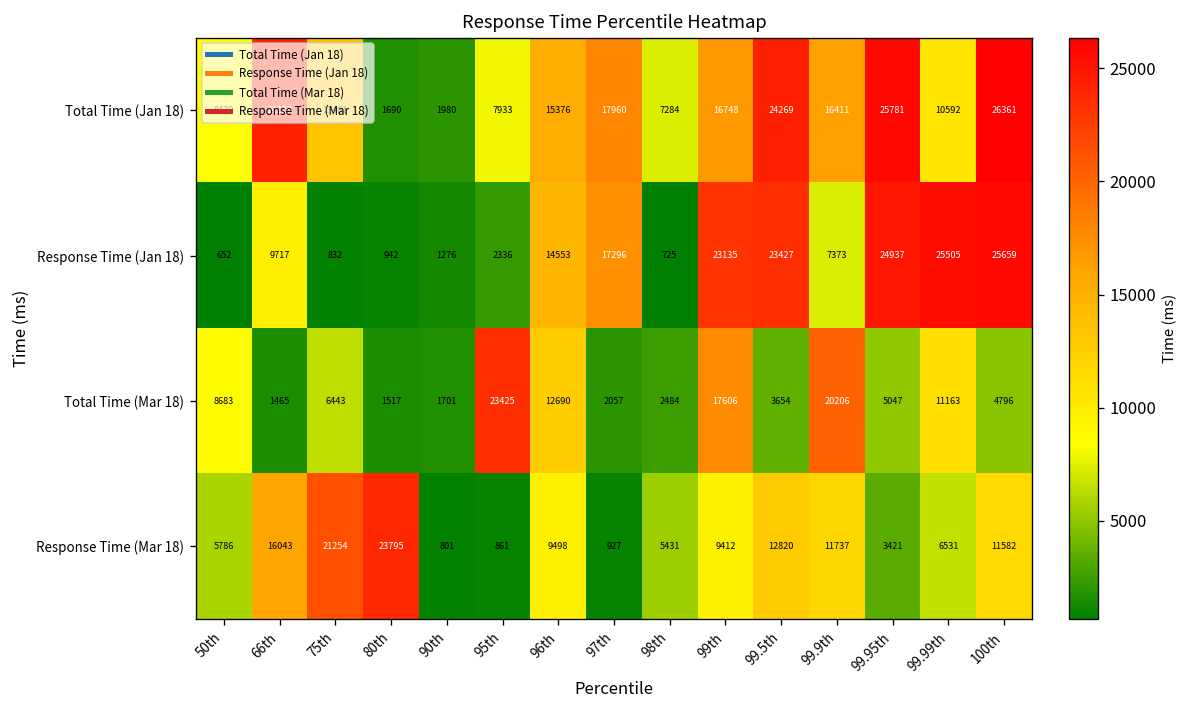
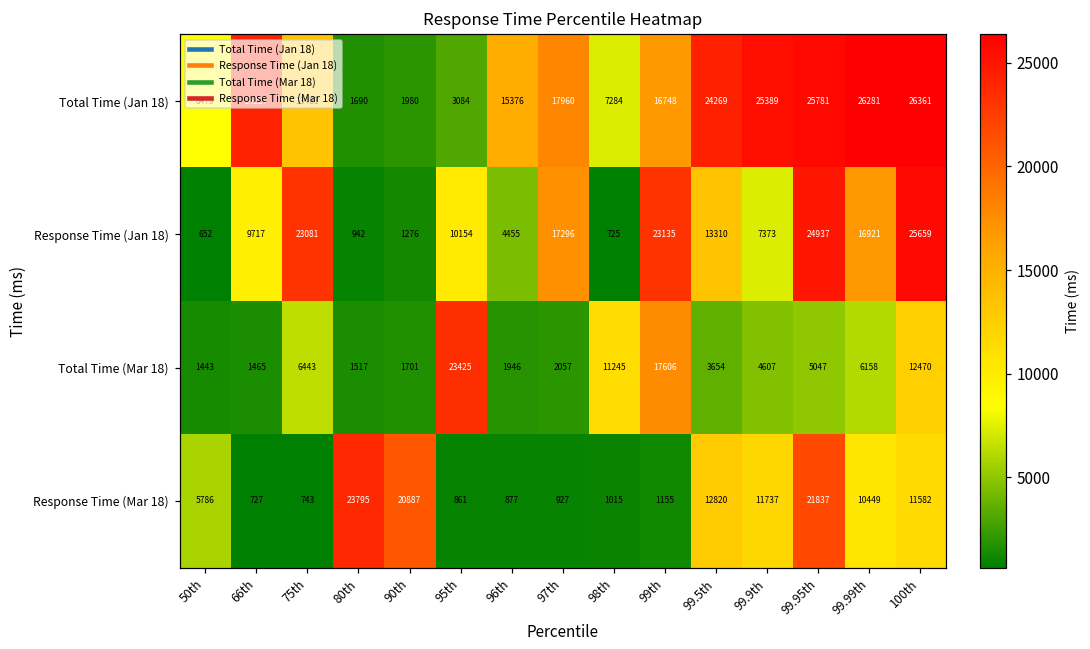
Total Time (Jan 18), 95th: 7933 -> 3084
Total Time (Jan 18), 99.9th: 16411 -> 25389
Total Time (Jan 18), 99.99th: 10592 -> 26281
Response Time (Jan 18), 75th: 832 -> 23081
Response Time (Jan 18), 95th: 2336 -> 10154
Response Time (Jan 18), 96th: 14553 -> 4455
Response Time (Jan 18), 99.5th: 23427 -> 13310
Response Time (Jan 18), 99.99th: 25505 -> 16921
Total Time (Mar 18), 50th: 8683 -> 1443
Total Time (Mar 18), 96th: 12690 -> 1946
Total Time (Mar 18), 98th: 2484 -> 11245
Total Time (Mar 18), 99.9th: 20206 -> 4607
Total Time (Mar 18), 99.99th: 11163 -> 6158
Total Time (Mar 18), 100th: 4796 -> 12470
Response Time (Mar 18), 66th: 16043 -> 727
Response Time (Mar 18), 75th: 21254 -> 743
Response Time (Mar 18), 90th: 801 -> 20887
Response Time (Mar 18), 96th: 9498 -> 877
Response Time (Mar 18), 98th: 5431 -> 1015
Response Time (Mar 18), 99th: 9412 -> 1155
Response Time (Mar 18), 99.95th: 3421 -> 21837
Response Time (Mar 18), 99.99th: 6531 -> 10449
